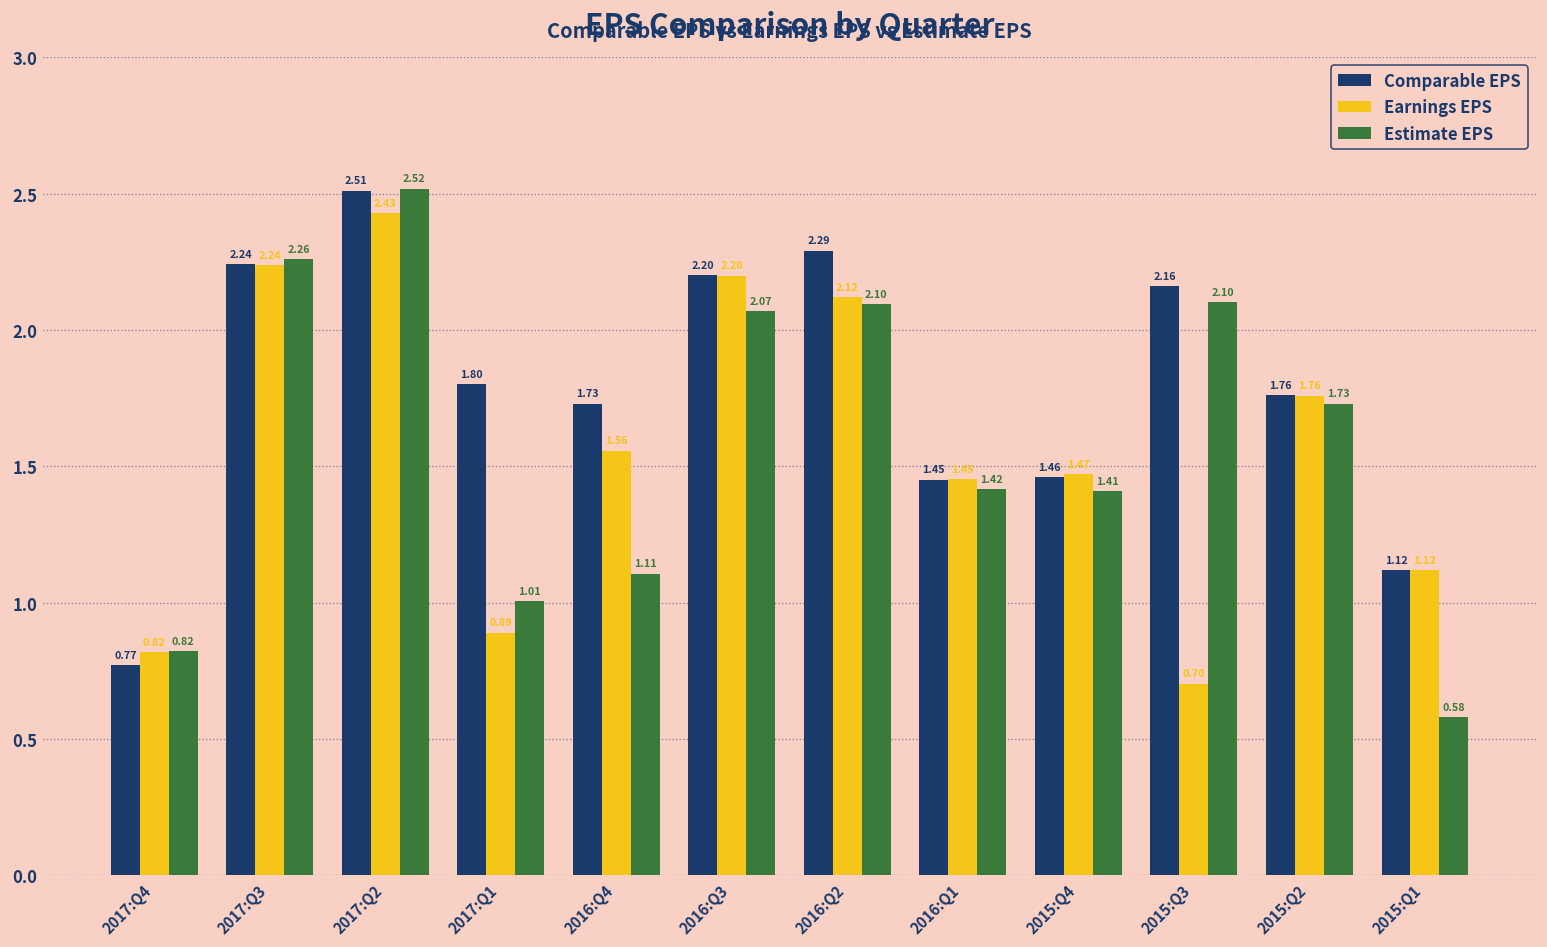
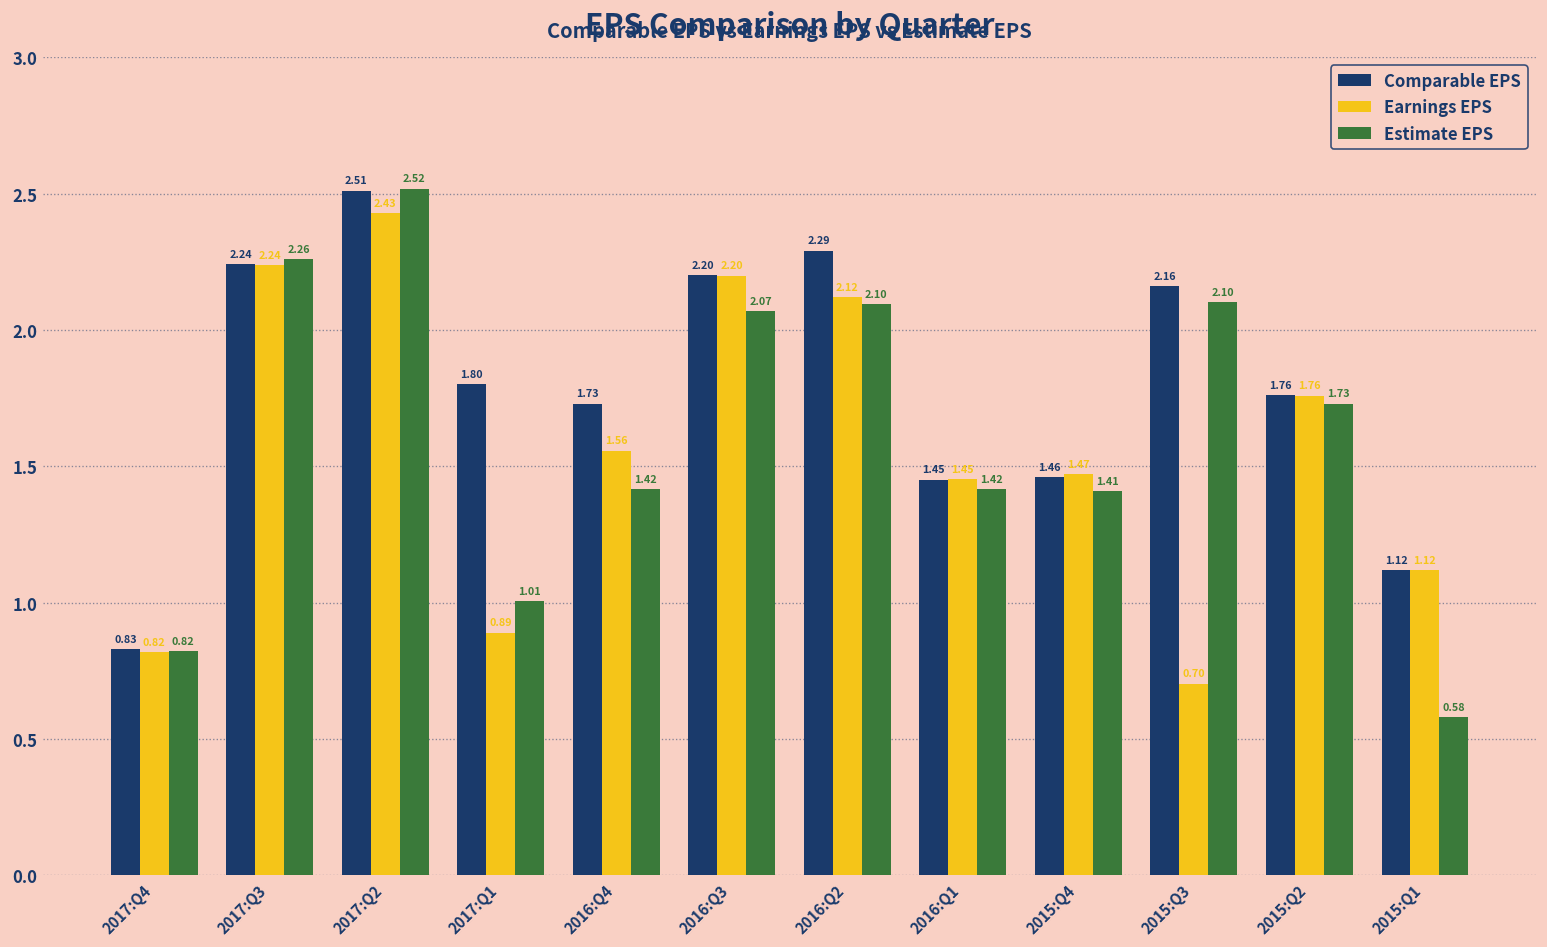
Comparable EPS, 2017:Q4: 0.77 -> 0.83
Estimate EPS, 2016:Q4: 1.11 -> 1.42
